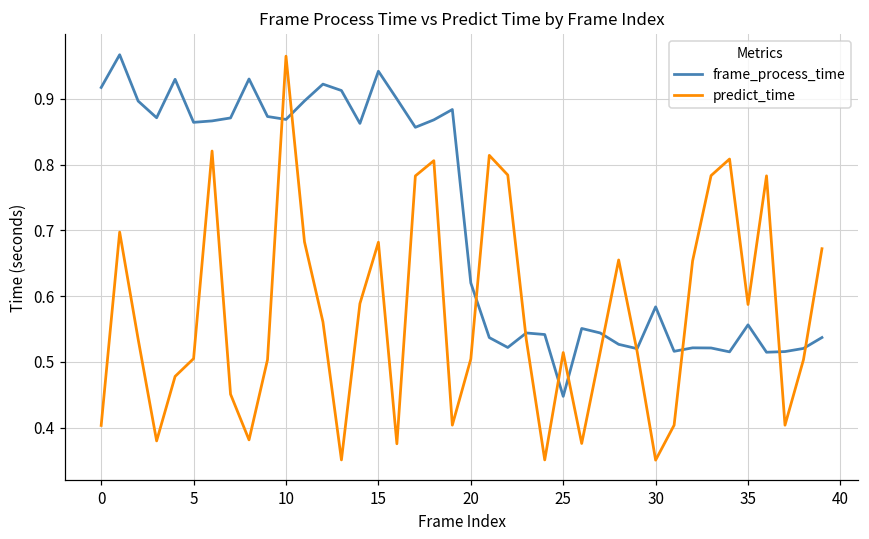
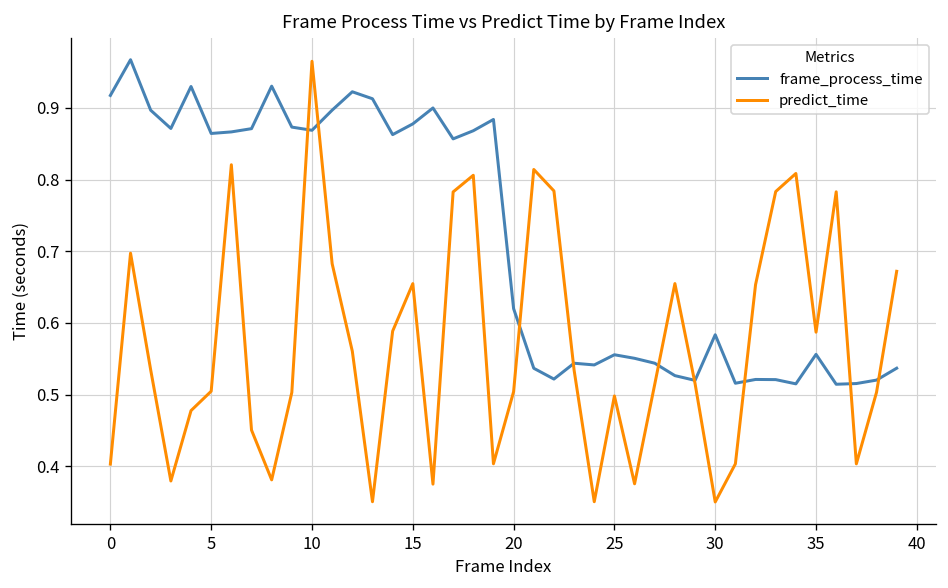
frame_process_time, 15: 0.94 -> 0.88
predict_time, 15: 0.68 -> 0.65
frame_process_time, 25: 0.45 -> 0.56
predict_time, 25: 0.51 -> 0.50
